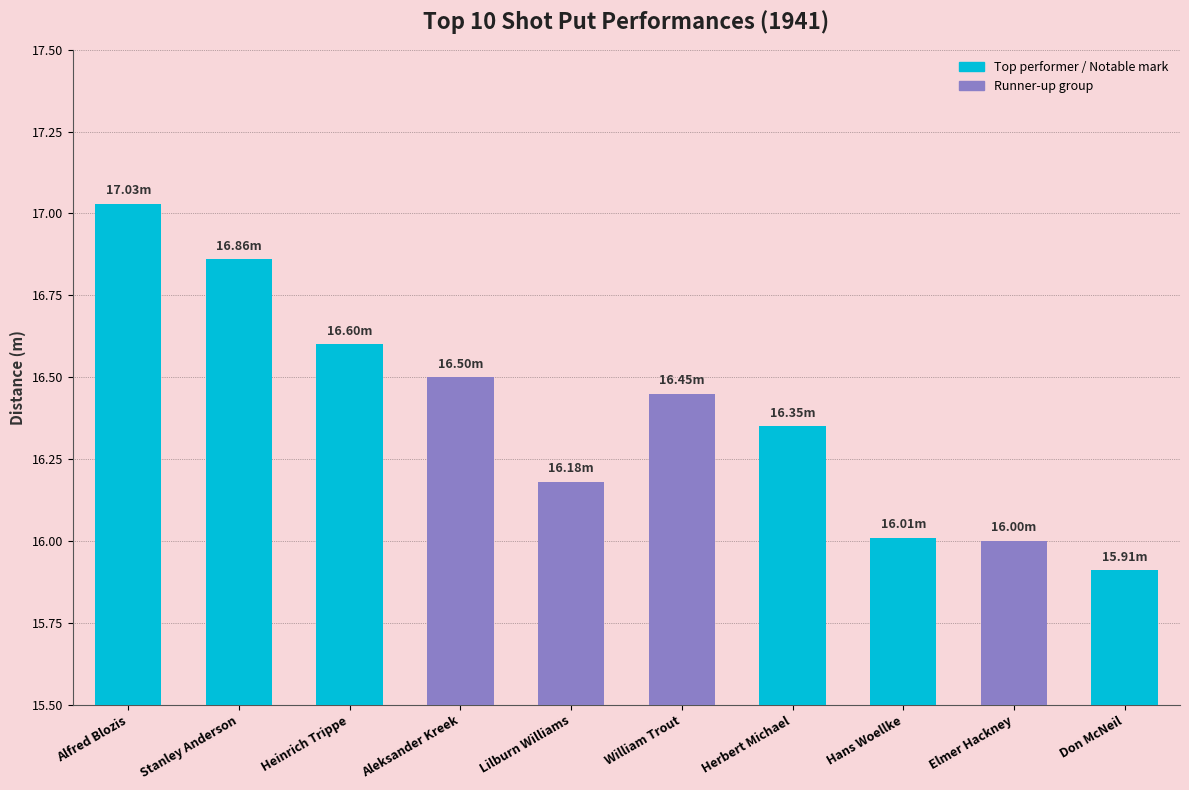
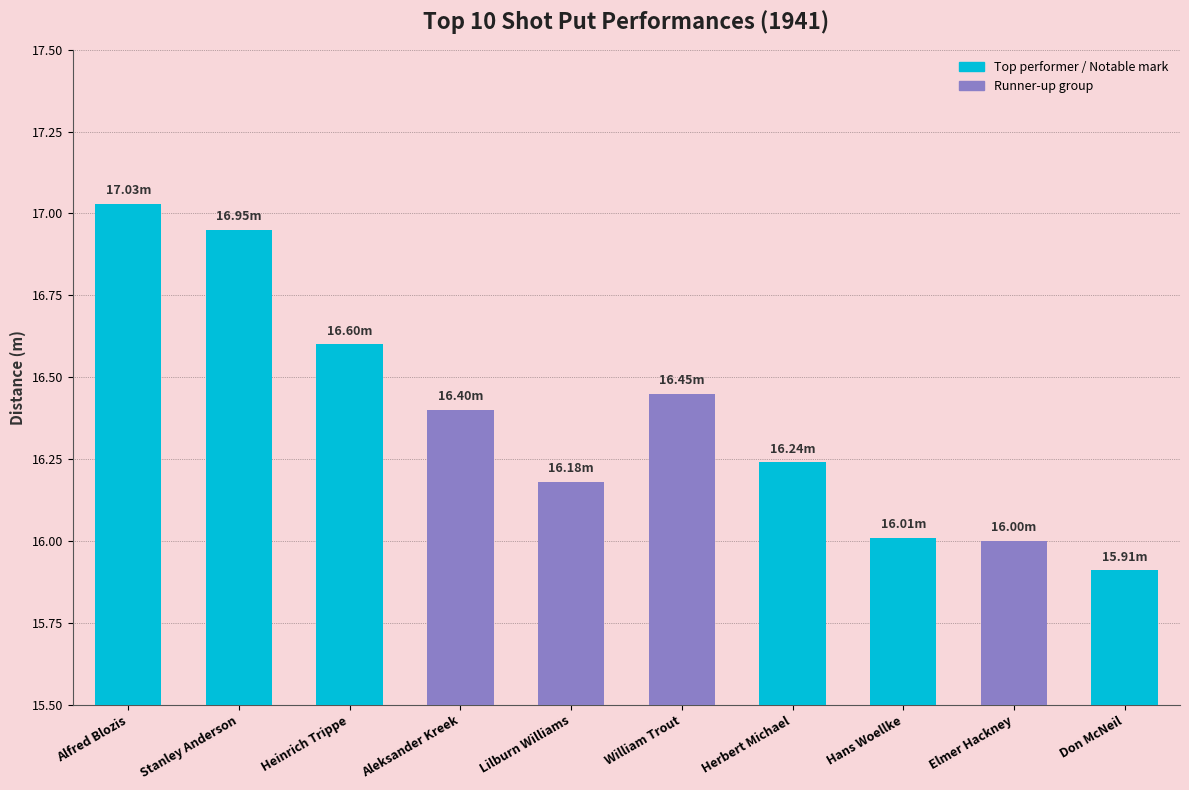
Stanley Anderson: 16.86m -> 16.95m
Aleksander Kreek: 16.50m -> 16.40m
Herbert Michael: 16.35m -> 16.24m
